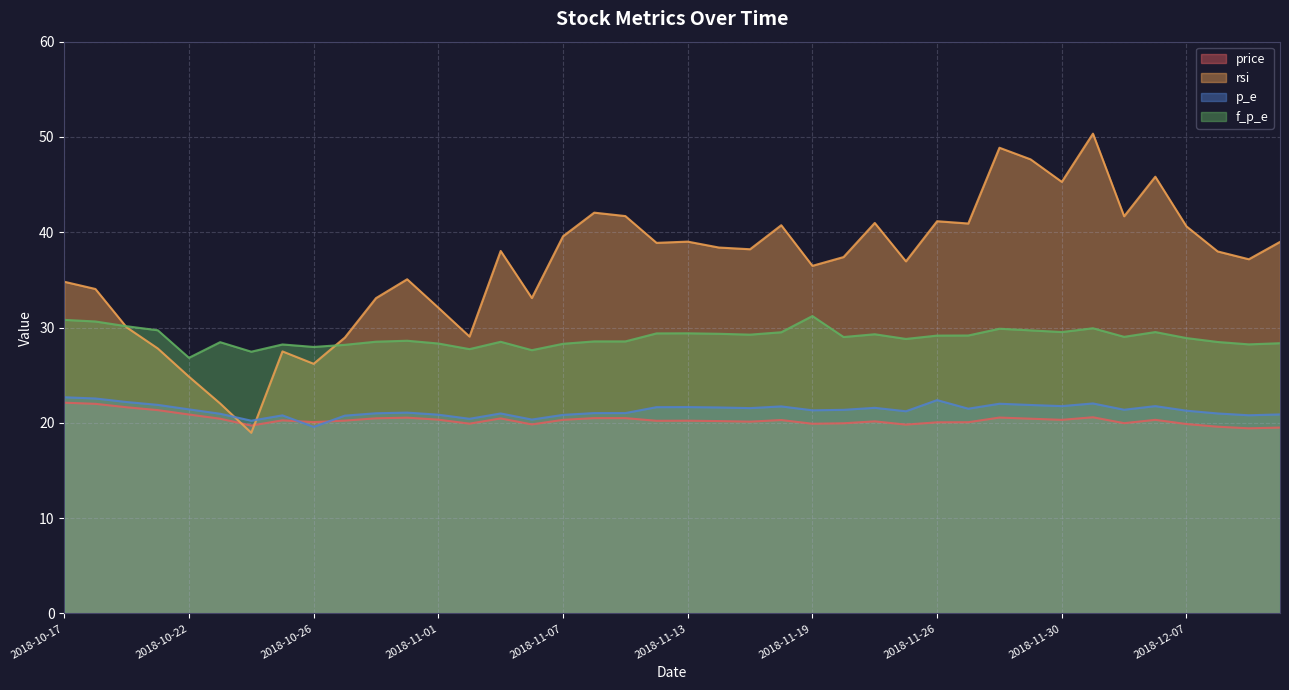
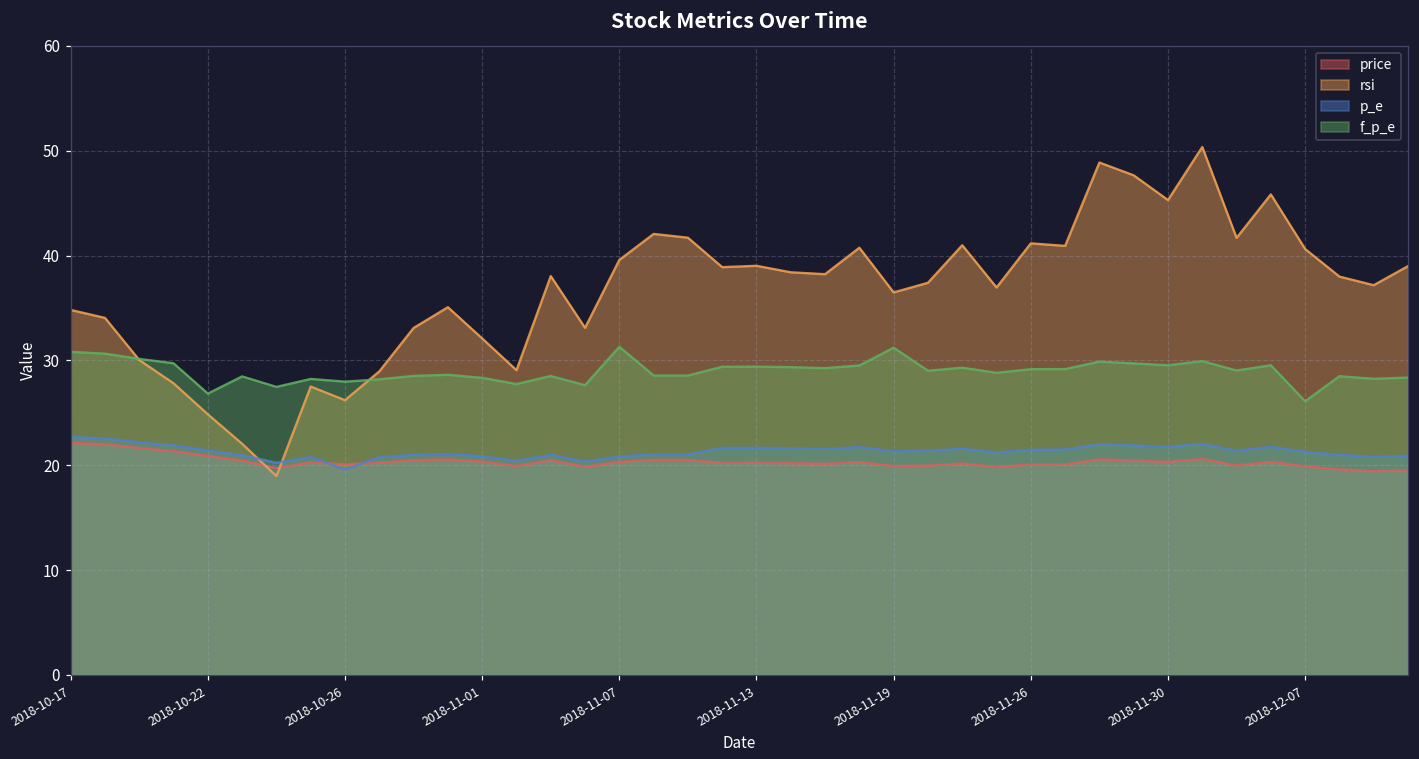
f_p_e, 2018-11-07: 28 -> 31
p_e, 2018-11-26: 22 -> 21
f_p_e, 2018-12-07: 29 -> 26
